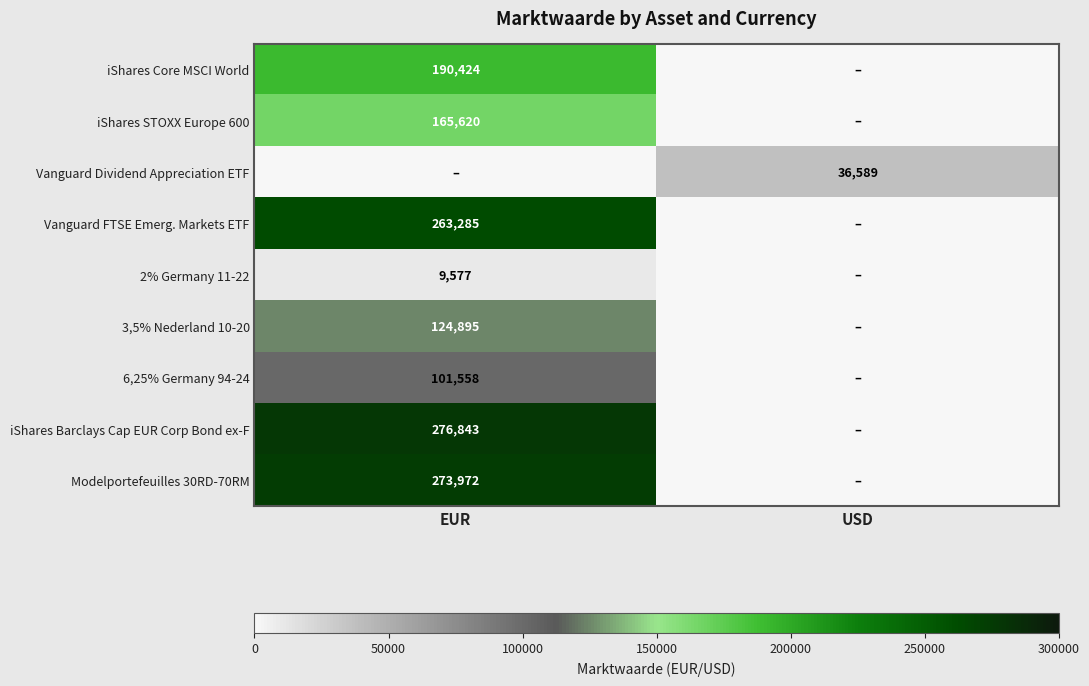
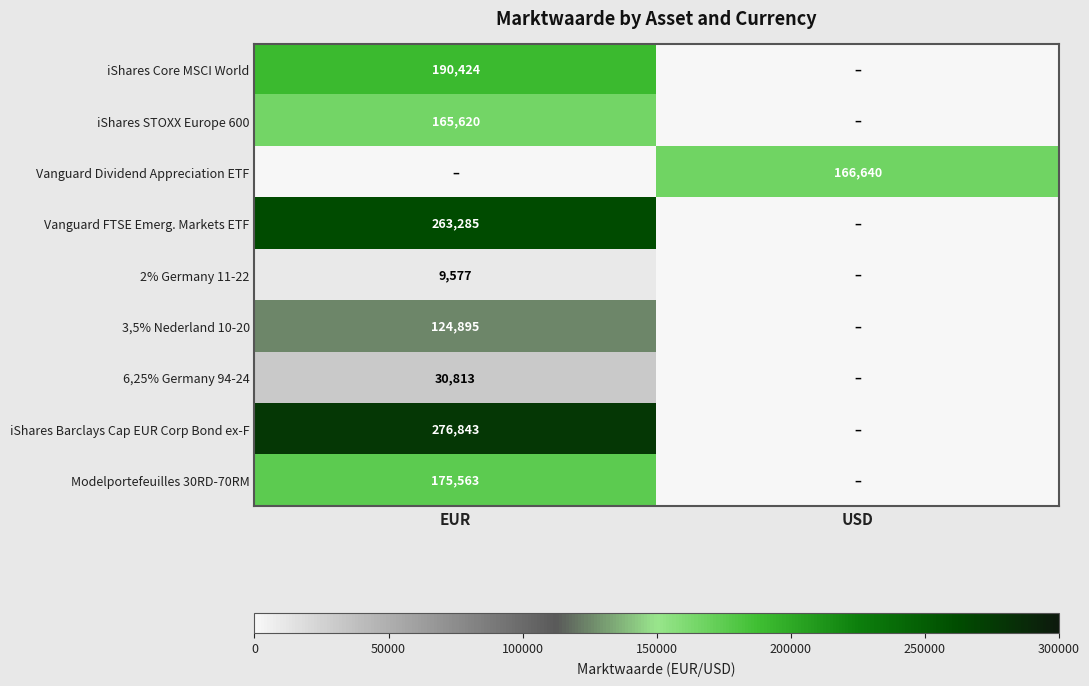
Vanguard Dividend Appreciation ETF, USD: 36,589 -> 166,640
6,25% Germany 94-24, EUR: 101,558 -> 30,813
Modelportefeuilles 30RD-70RM, EUR: 273,972 -> 175,563
